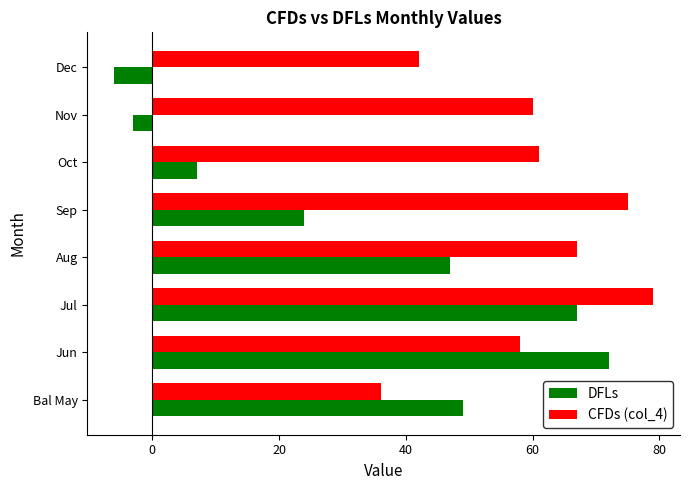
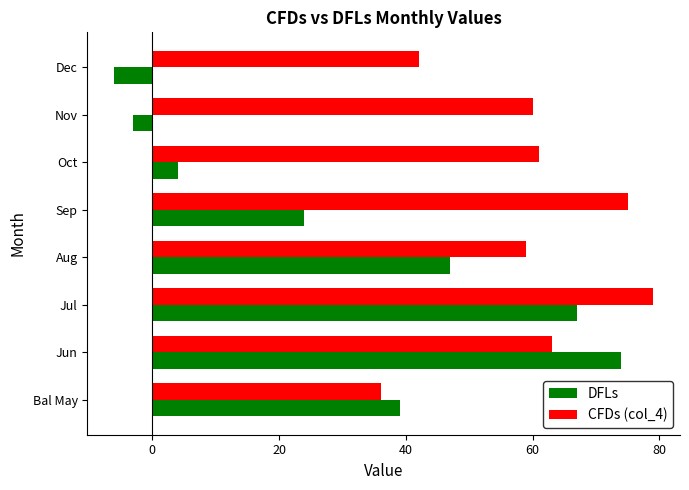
DFLs, Oct: 7 -> 4
CFDs (col_4), Aug: 67 -> 59
CFDs (col_4), Jun: 58 -> 63
DFLs, Jun: 72 -> 74
DFLs, Bal May: 49 -> 39
